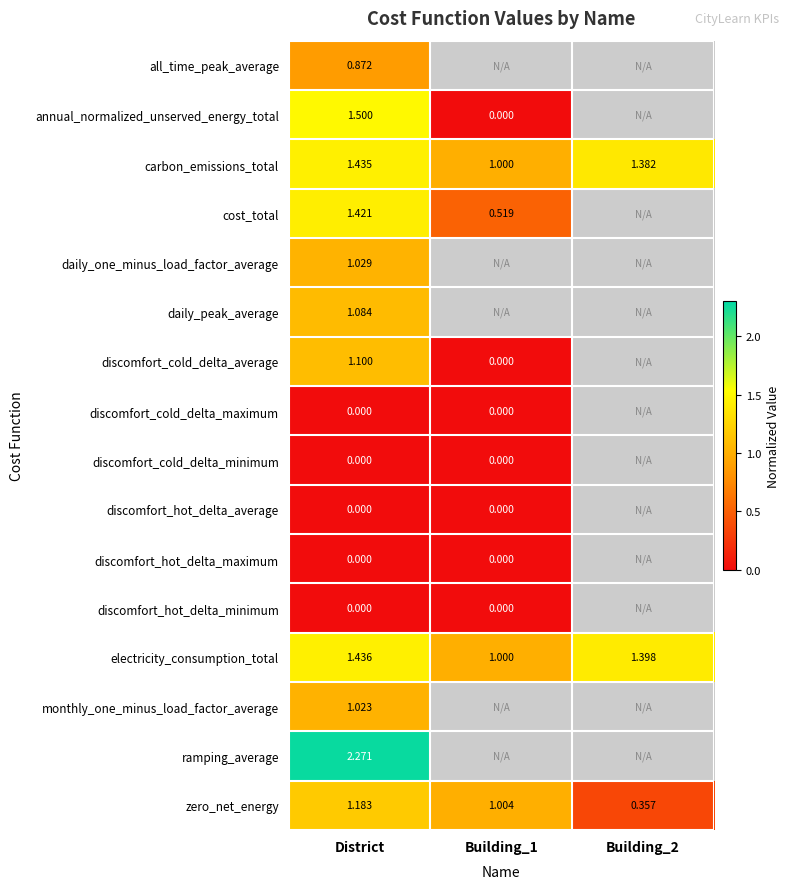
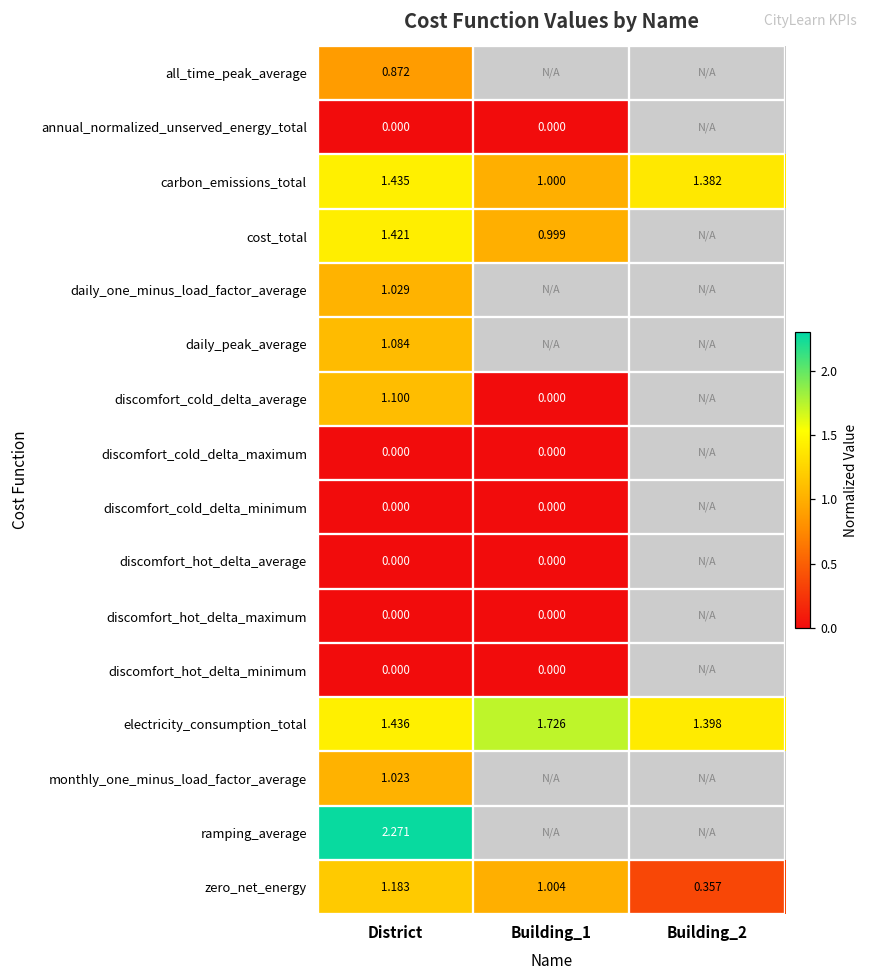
annual_normalized_unserved_energy_total, District: 1.500 -> 0.000
cost_total, Building_1: 0.519 -> 0.999
electricity_consumption_total, Building_1: 1.000 -> 1.726
